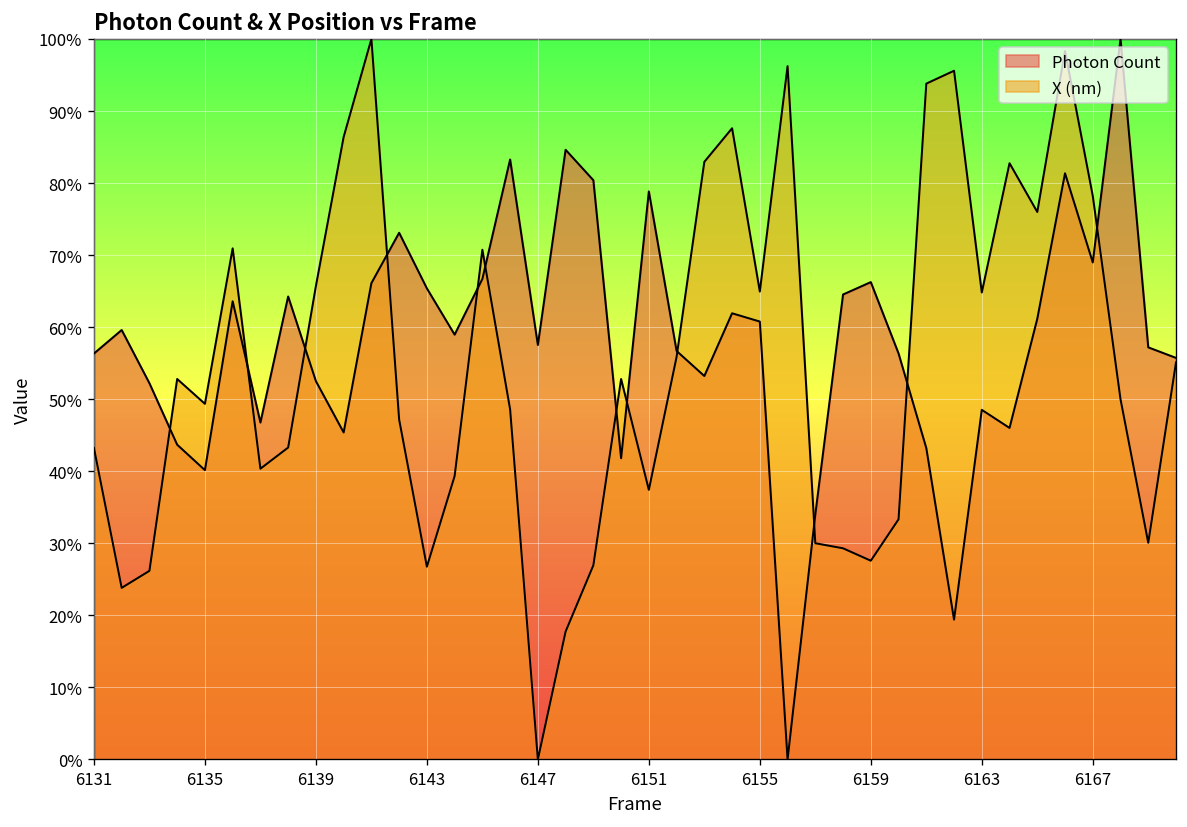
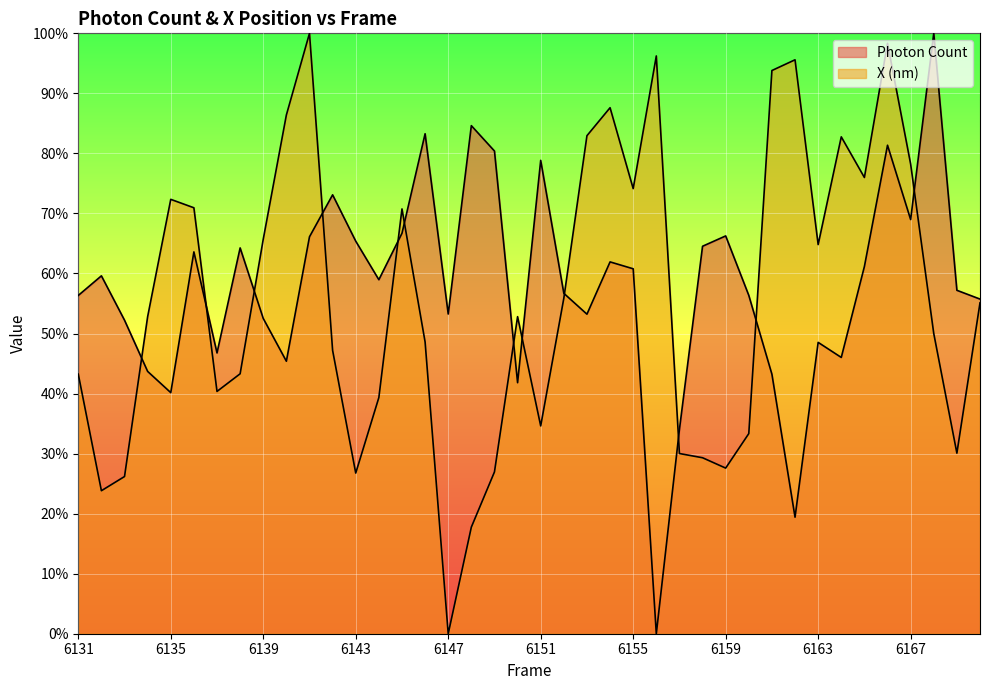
X (nm), 6135: 49% -> 72%
Photon Count, 6147: 58% -> 53%
X (nm), 6151: 37% -> 35%
X (nm), 6155: 65% -> 74%
